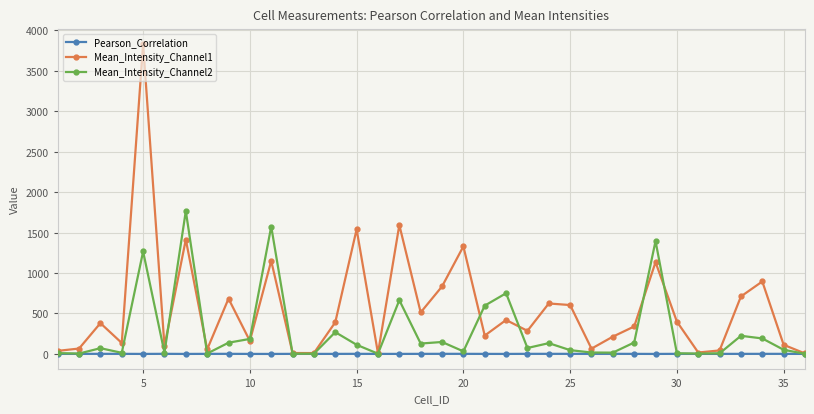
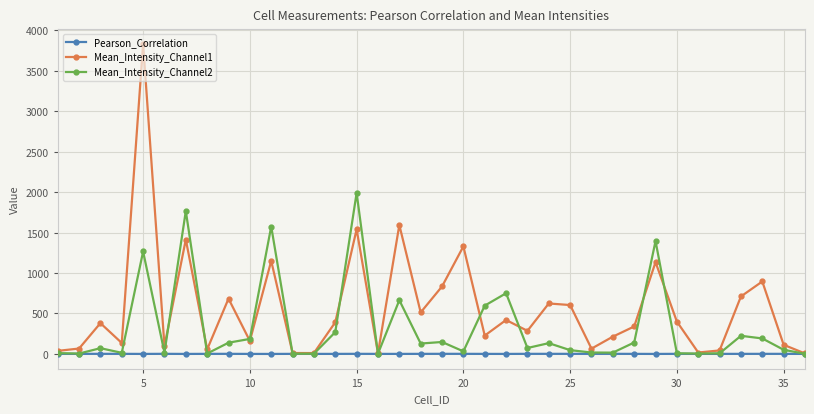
Mean_Intensity_Channel2, 15: 100 -> 2000
